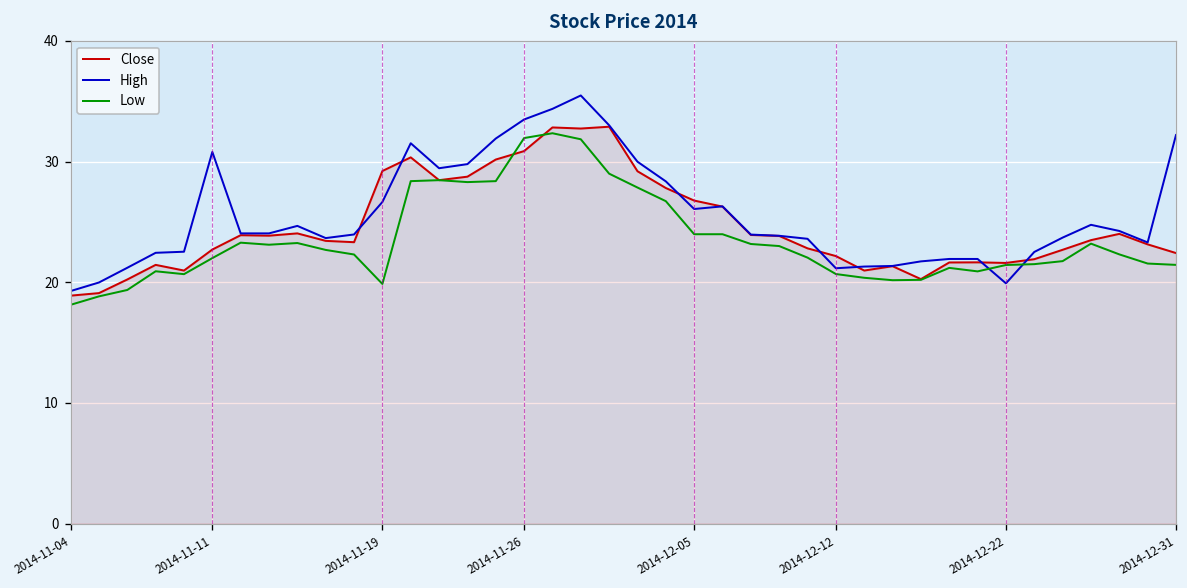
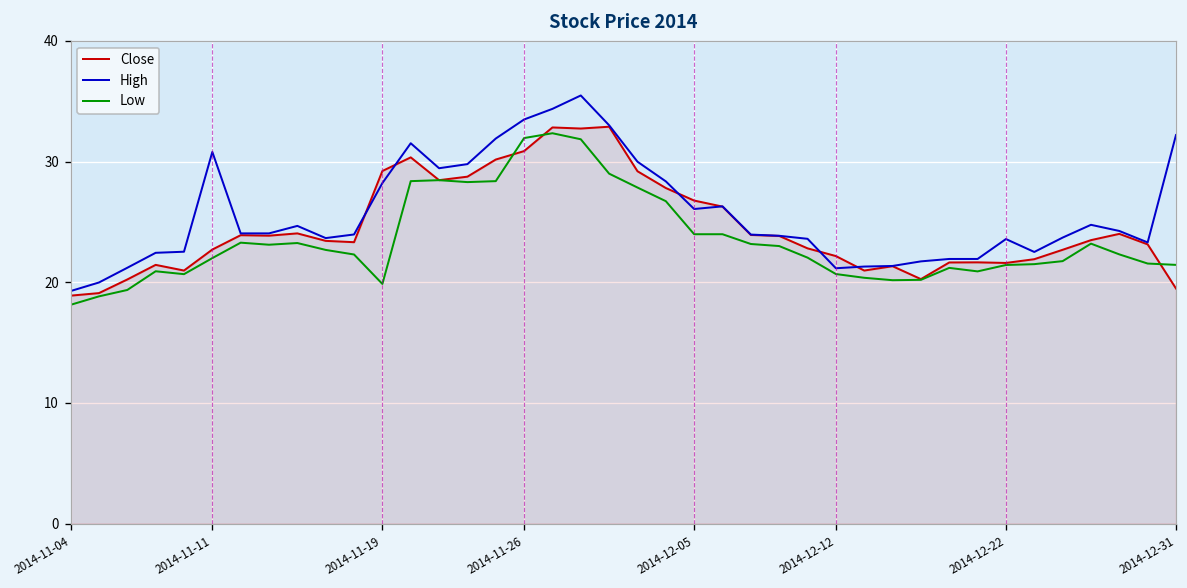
High, 2014-11-19: 26.7 -> 28.2
High, 2014-12-22: 19.9 -> 23.6
Close, 2014-12-31: 22.4 -> 19.5
